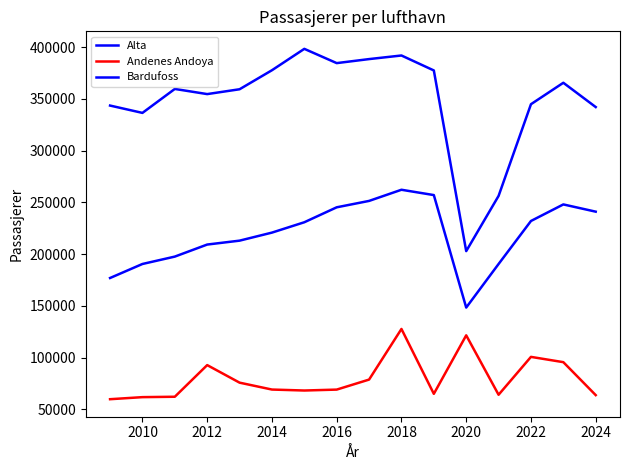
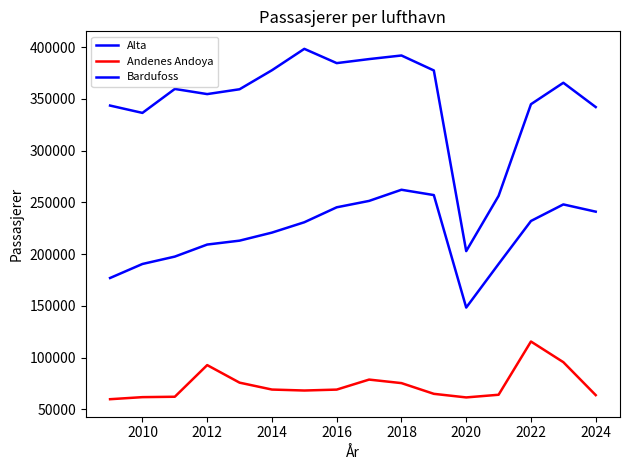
Andenes Andoya, 2018: 128000 -> 75000
Andenes Andoya, 2020: 121000 -> 61000
Andenes Andoya, 2022: 101000 -> 116000
